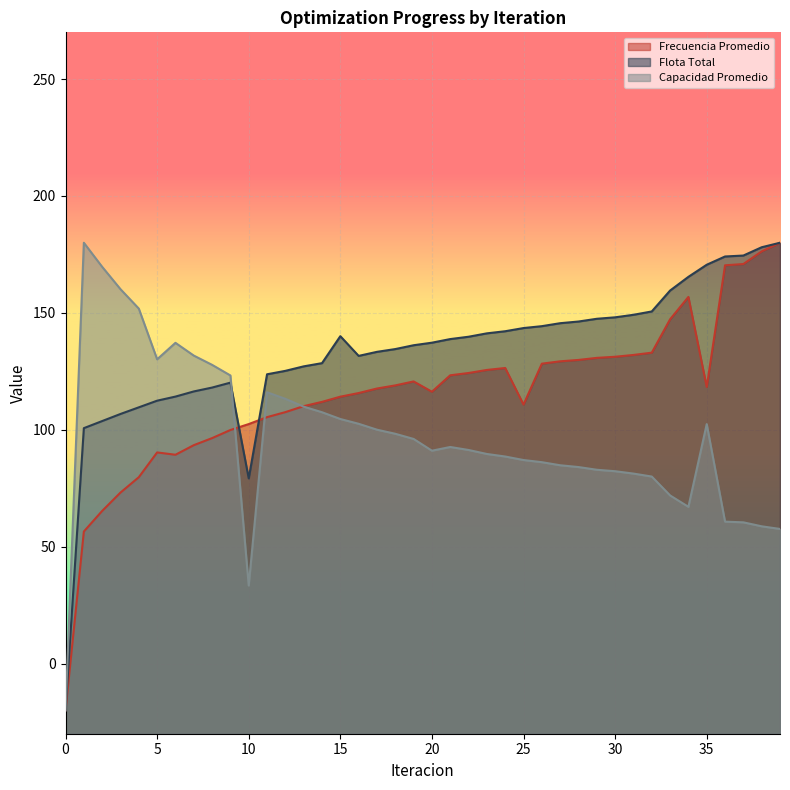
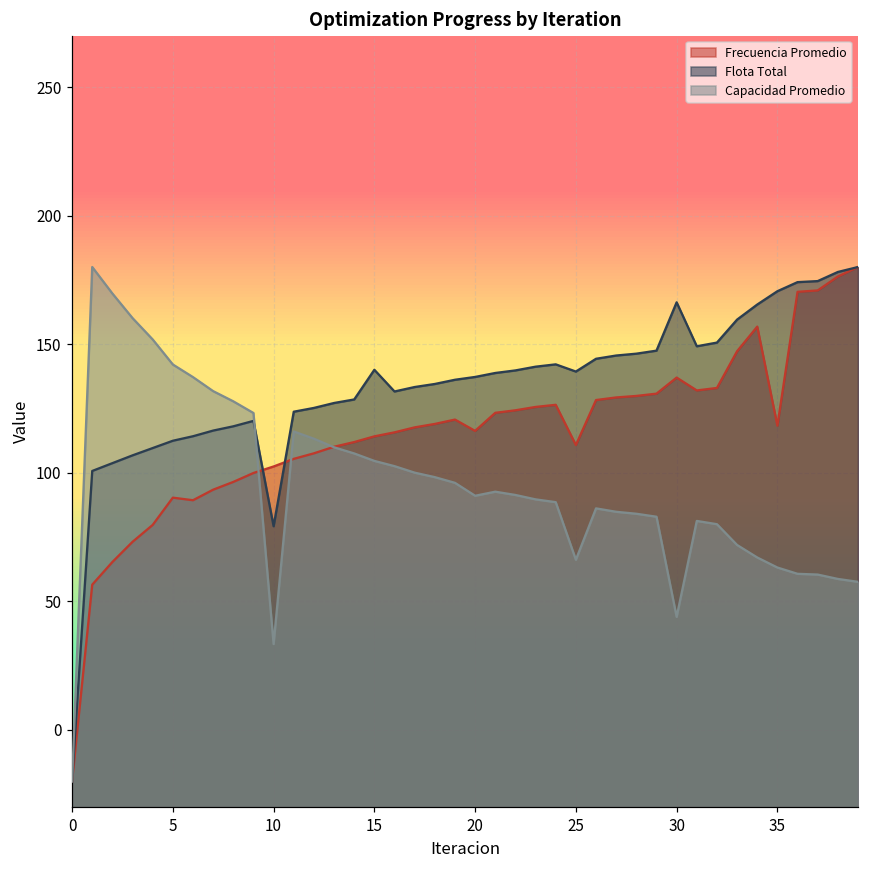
Capacidad Promedio, 5: 130 -> 142
Flota Total, 25: 144 -> 139
Capacidad Promedio, 25: 87 -> 66
Frecuencia Promedio, 30: 131 -> 137
Flota Total, 30: 148 -> 166
Capacidad Promedio, 30: 82 -> 44
Capacidad Promedio, 35: 102 -> 63
